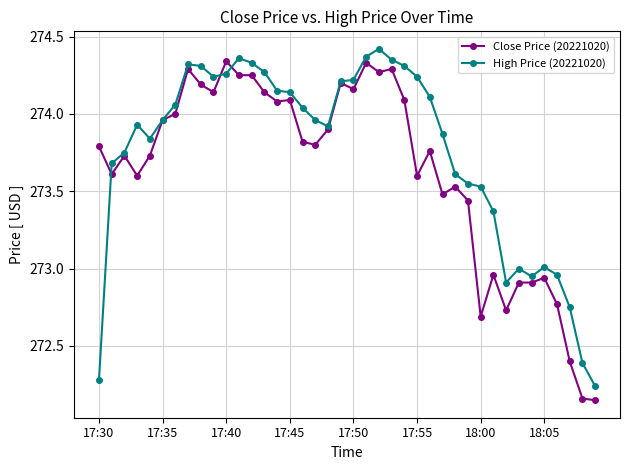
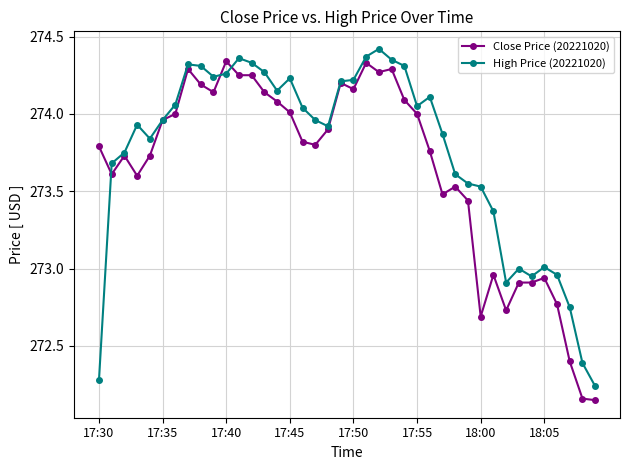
Close Price (20221020), 17:45: 274.09 -> 274.01
High Price (20221020), 17:45: 274.14 -> 274.23
Close Price (20221020), 17:55: 273.6 -> 274.0
High Price (20221020), 17:55: 274.24 -> 274.05
